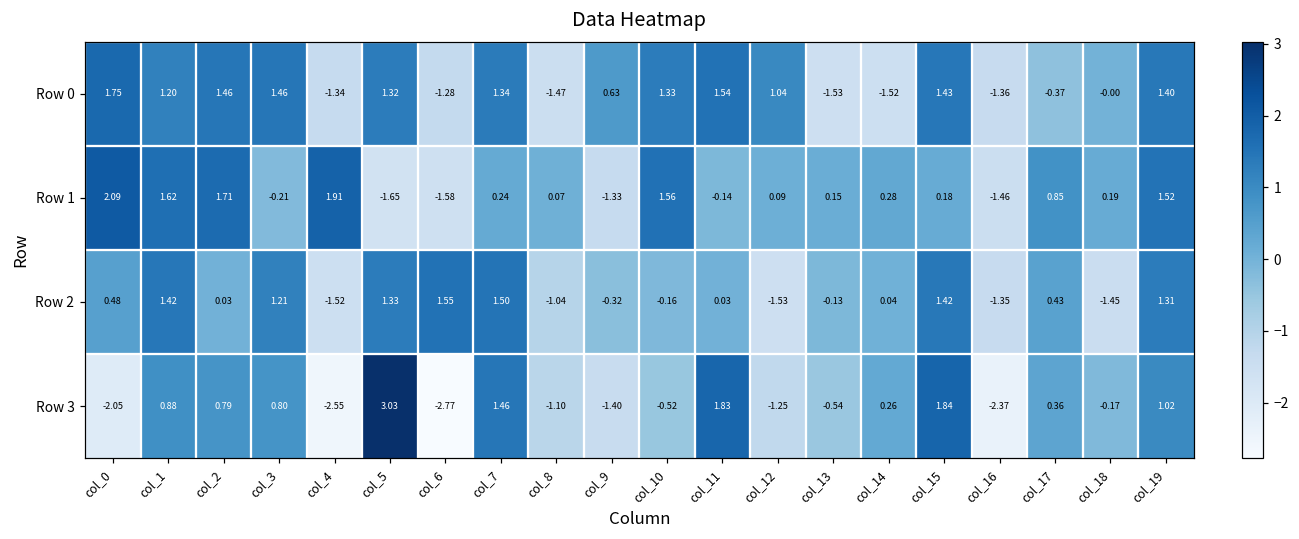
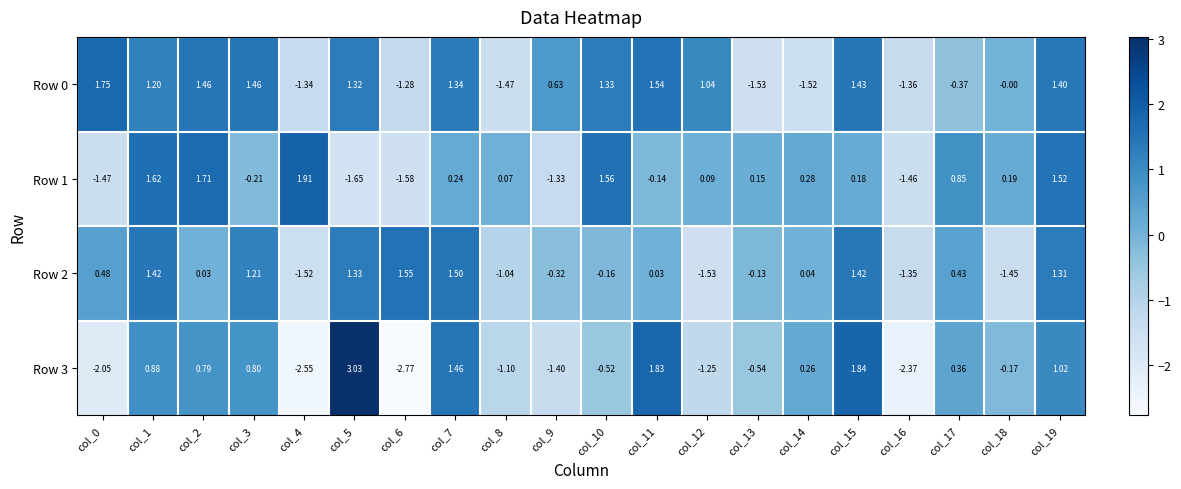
Row 1, col_0: 2.09 -> -1.47
